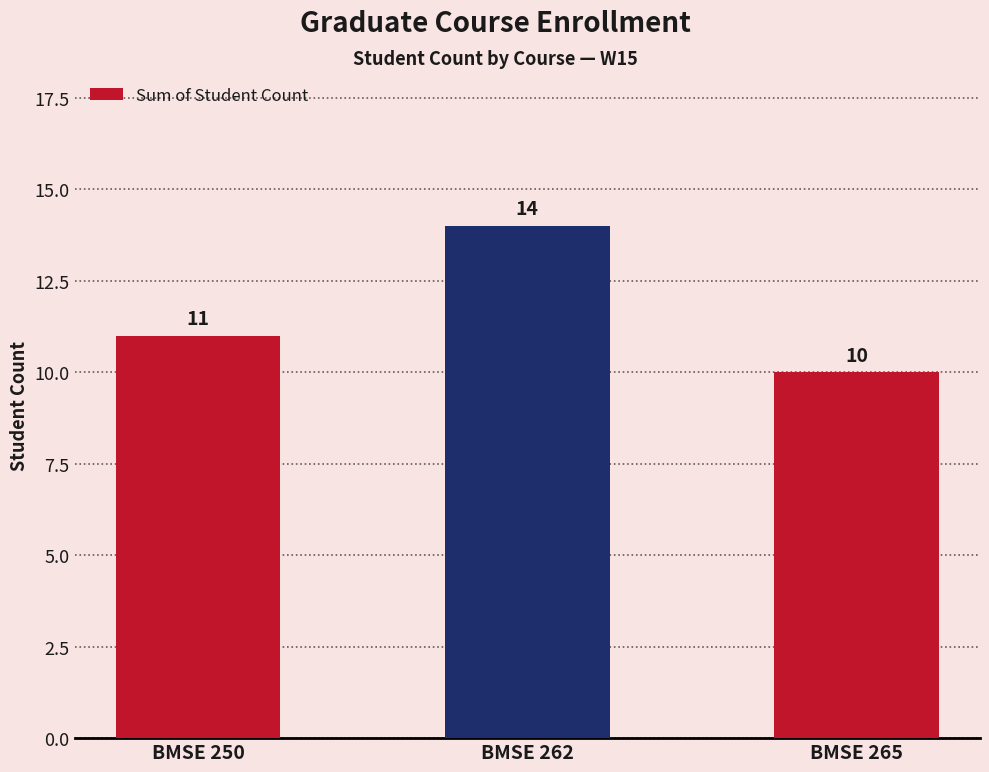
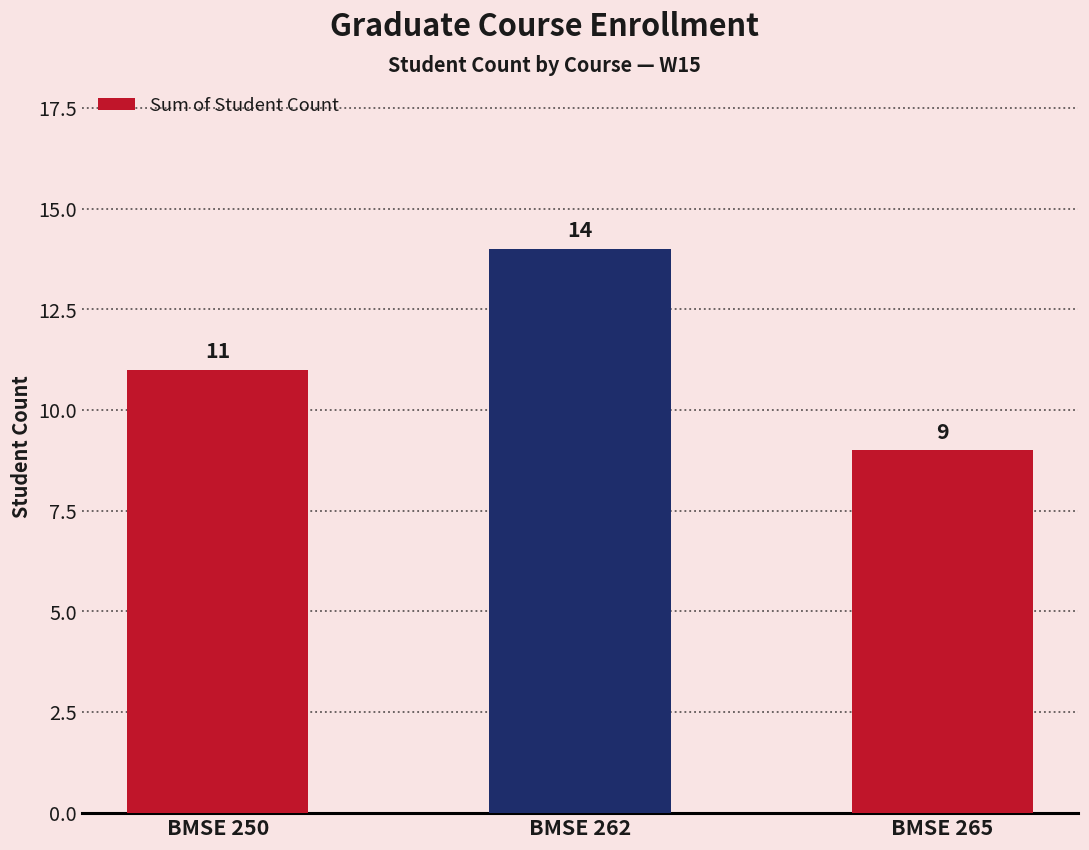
BMSE 265: 10 -> 9
